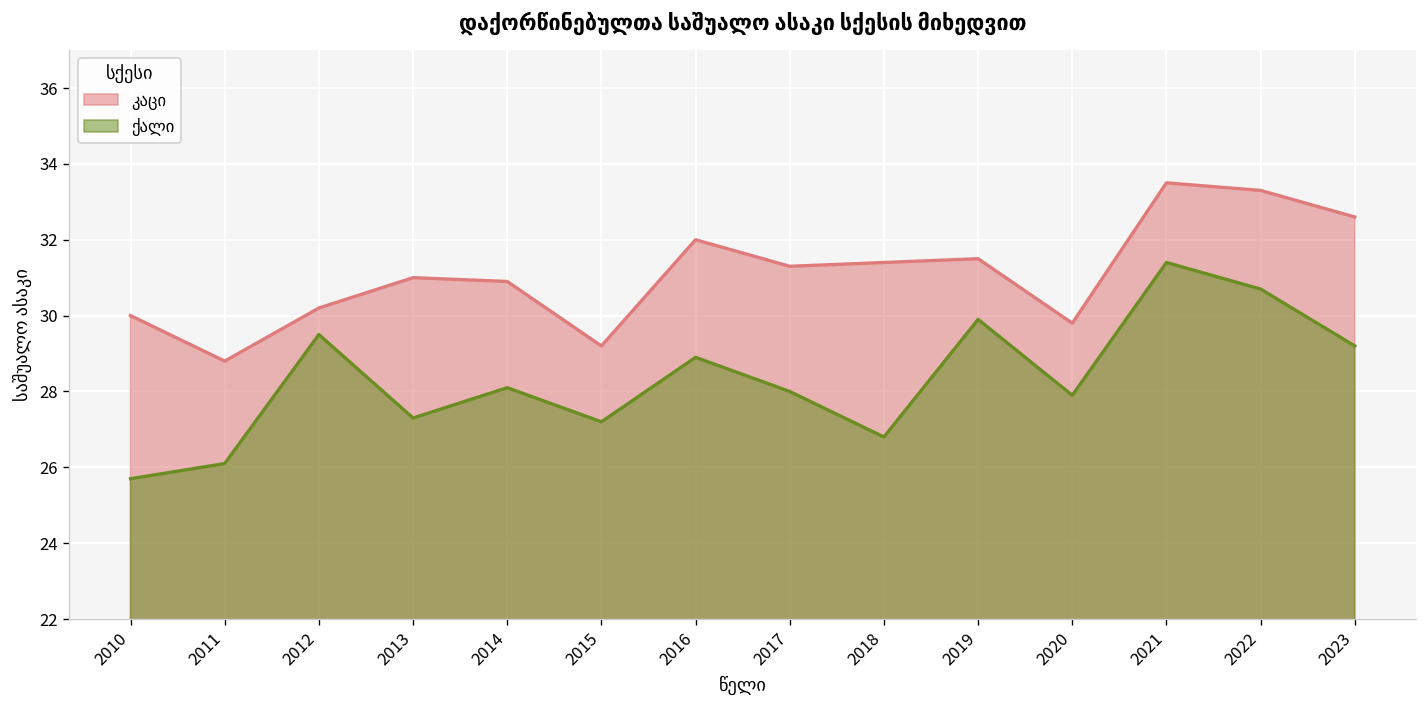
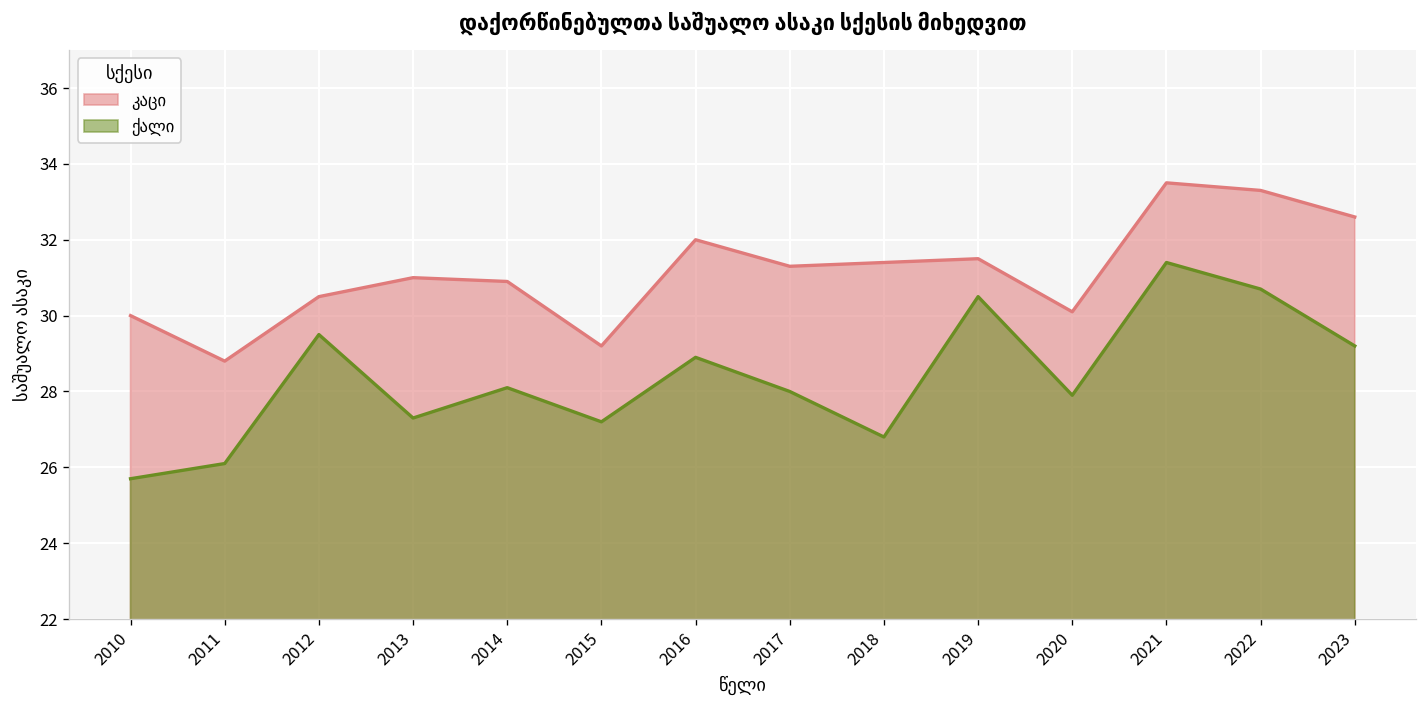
კაცი, 2012: 30.2 -> 30.5
ქალი, 2019: 29.9 -> 30.5
კაცი, 2020: 29.8 -> 30.1
